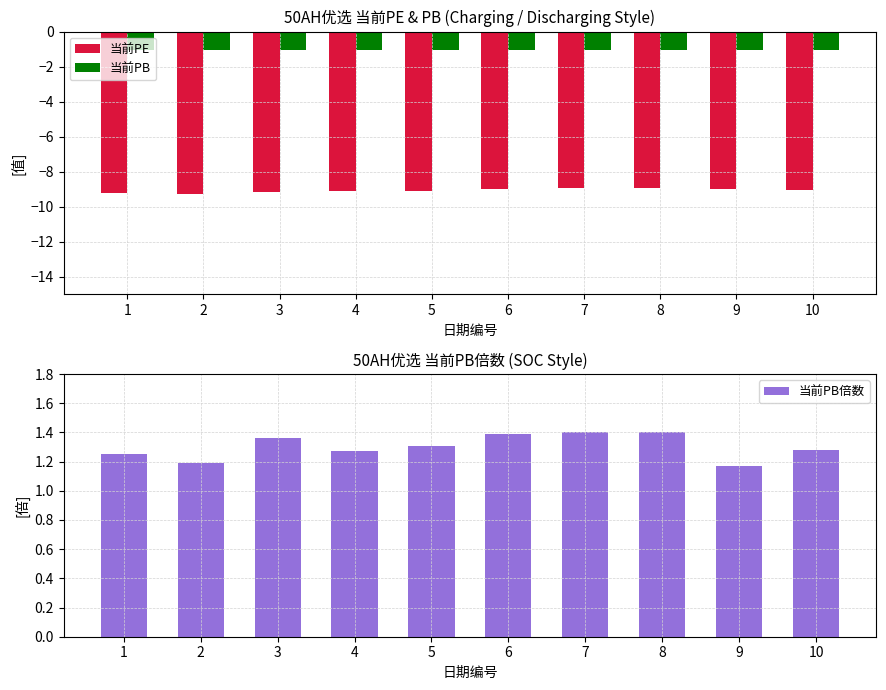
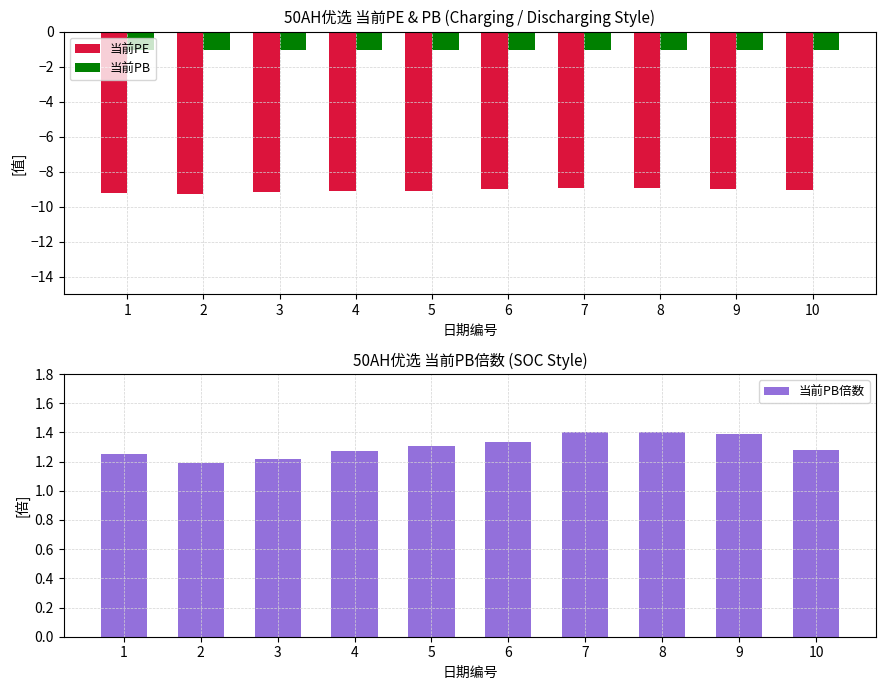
50AH优选 当前PB倍数 (SOC Style), 3: 1.36 -> 1.22
50AH优选 当前PB倍数 (SOC Style), 6: 1.39 -> 1.34
50AH优选 当前PB倍数 (SOC Style), 9: 1.17 -> 1.39
